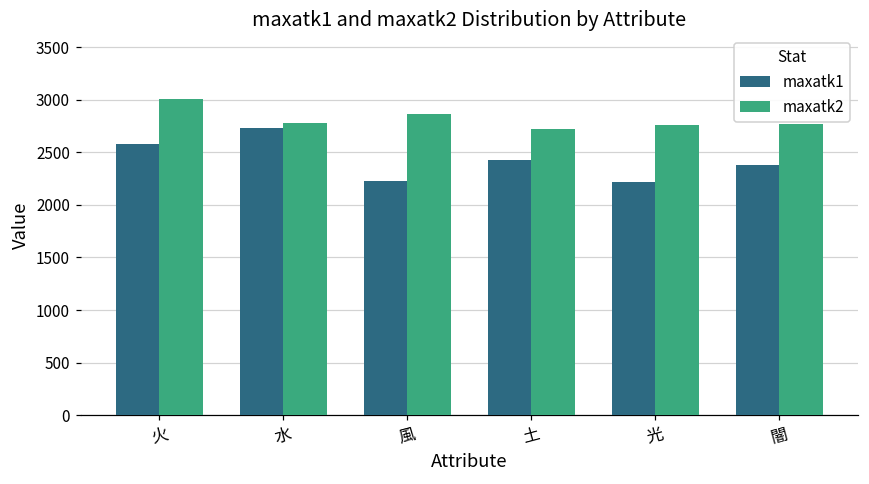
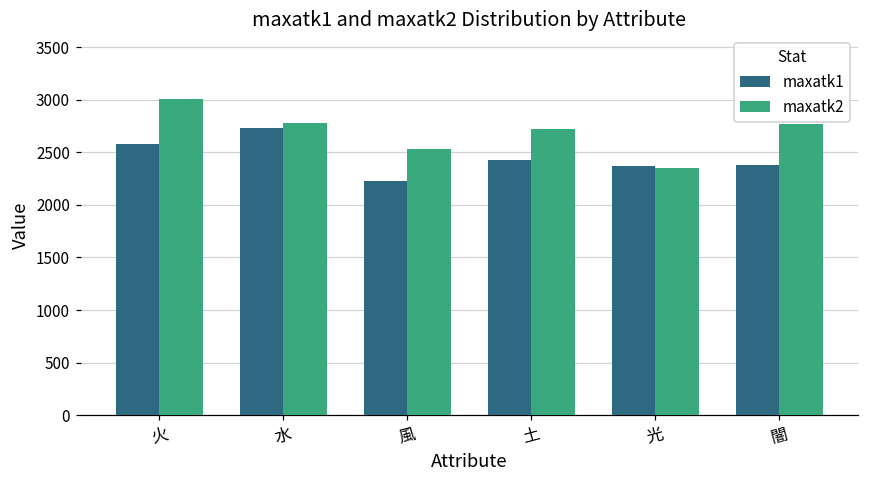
maxatk2, 風: 2900 -> 2500
maxatk1, 光: 2200 -> 2400
maxatk2, 光: 2800 -> 2400
